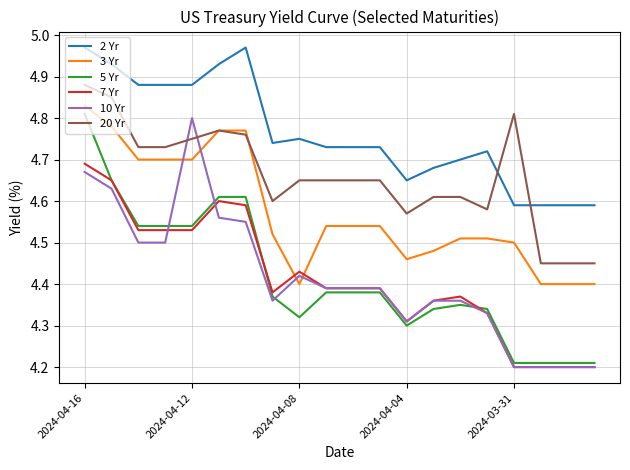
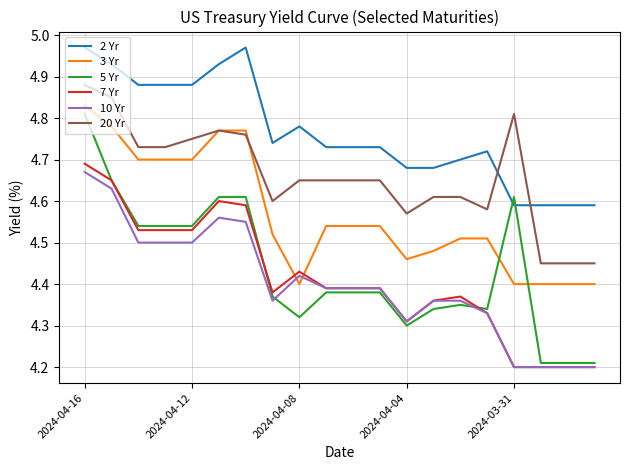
10 Yr, 2024-04-12: 4.8 -> 4.5
2 Yr, 2024-04-08: 4.75 -> 4.78
2 Yr, 2024-04-04: 4.65 -> 4.68
3 Yr, 2024-03-31: 4.5 -> 4.4
5 Yr, 2024-03-31: 4.21 -> 4.61
